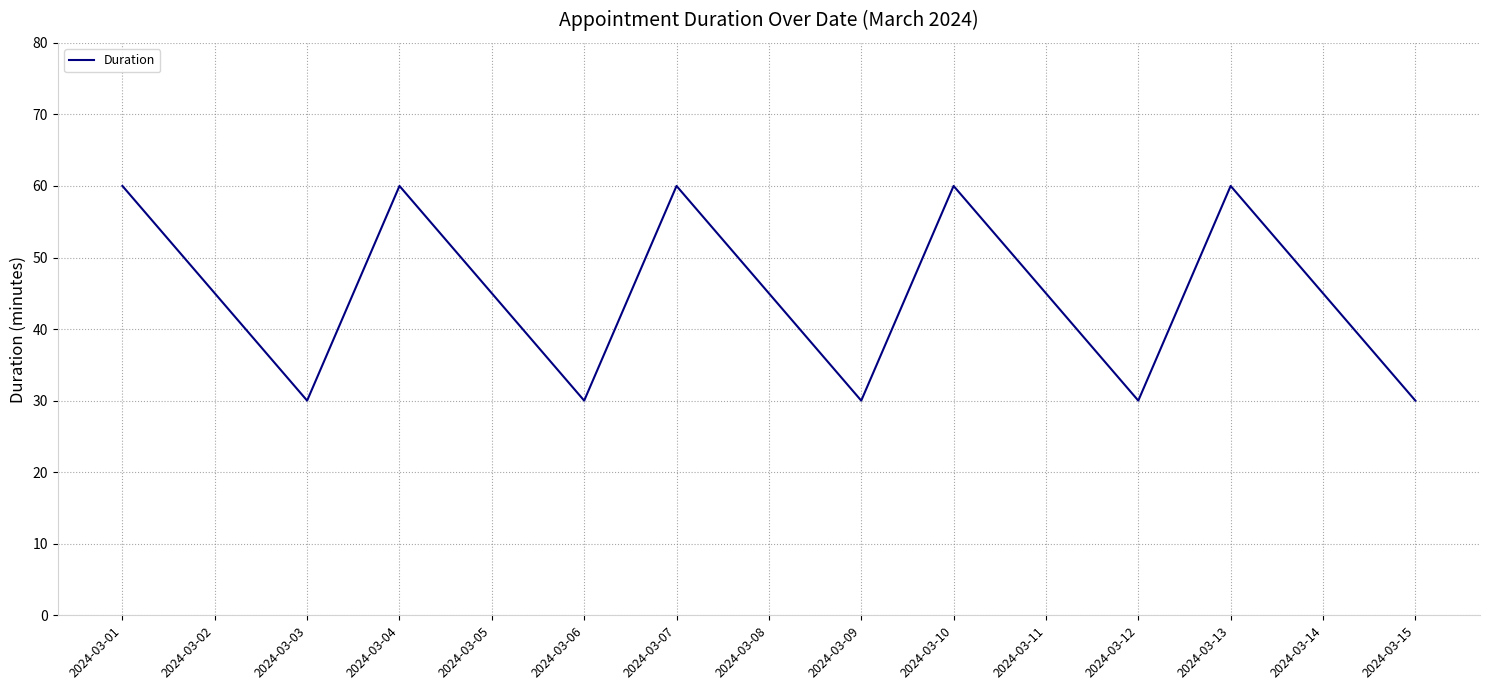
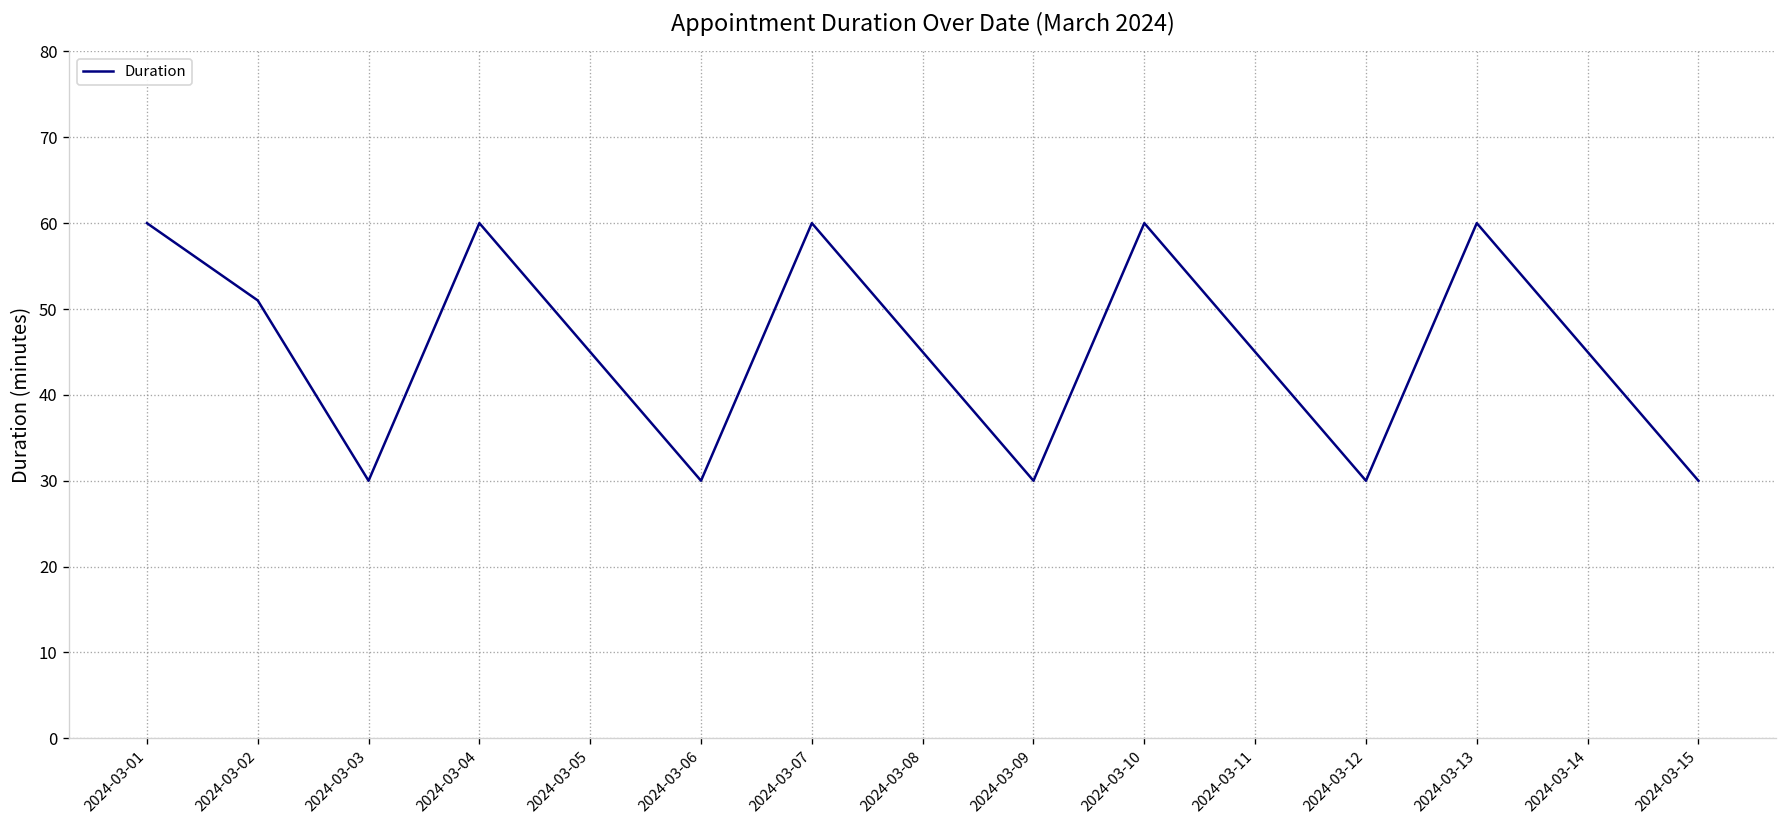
2024-03-02: 45 -> 51
